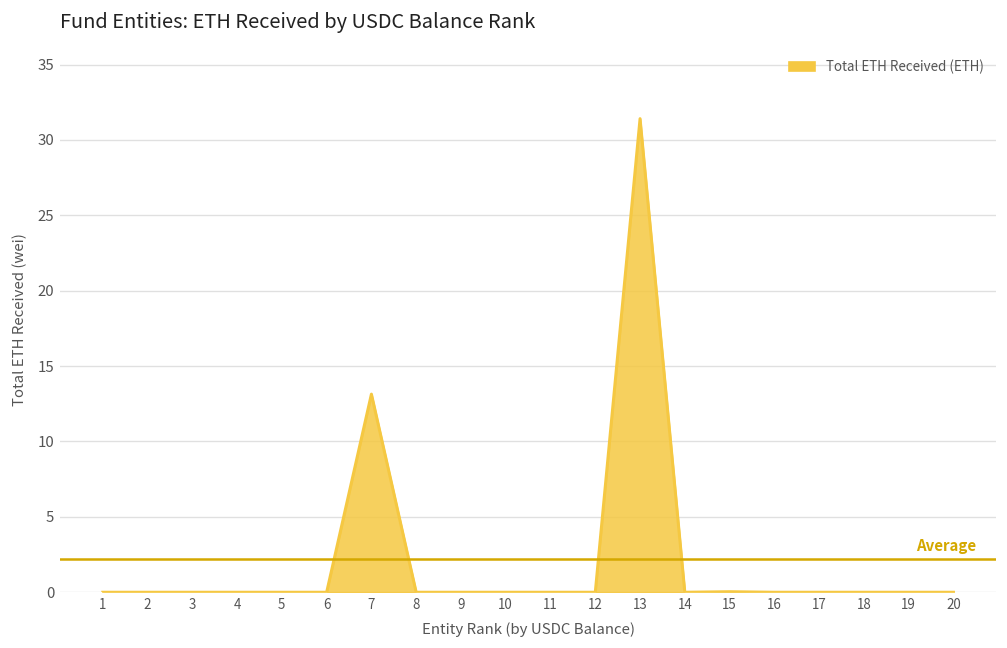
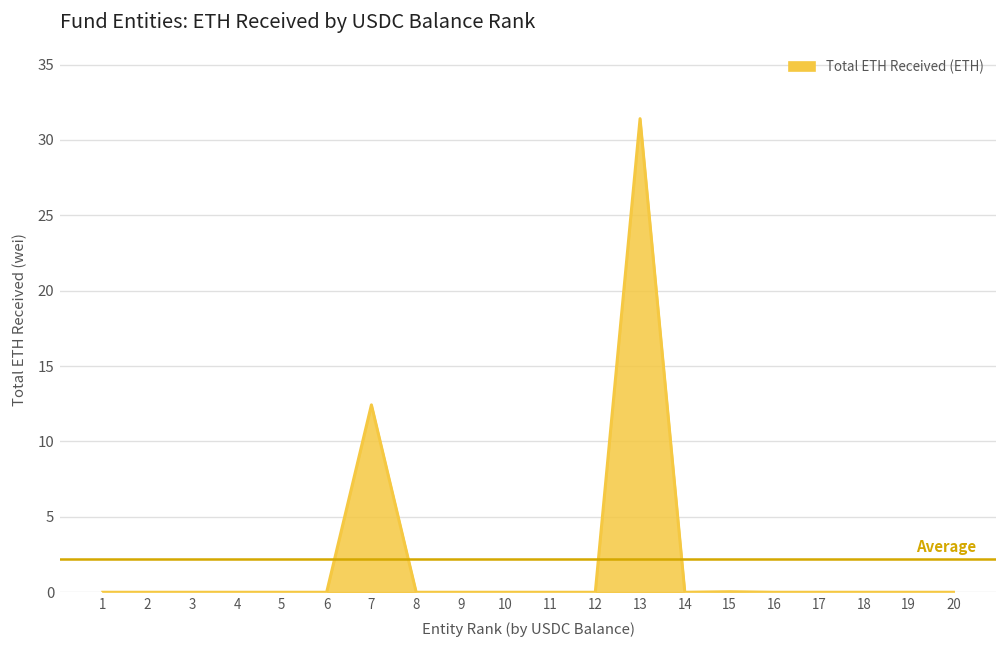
7: 13.1 -> 12.4
